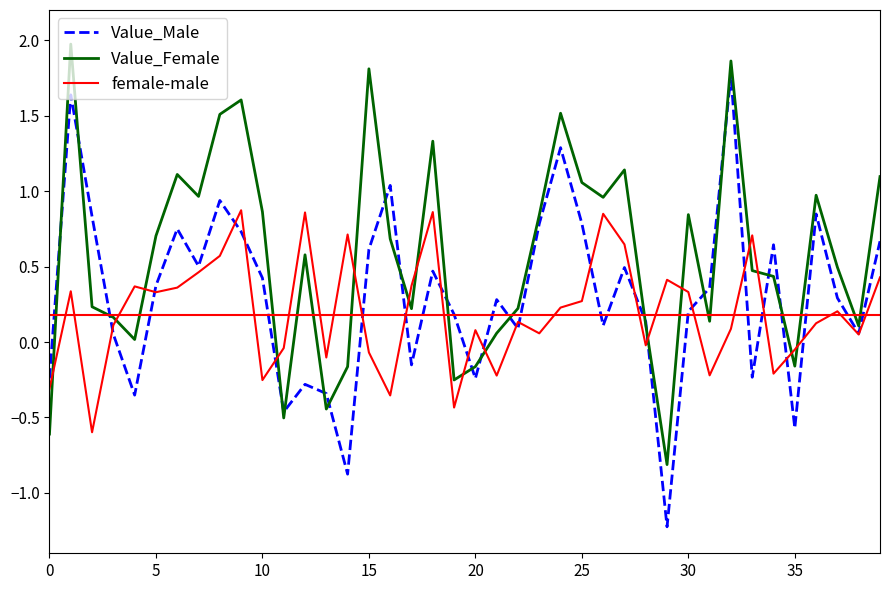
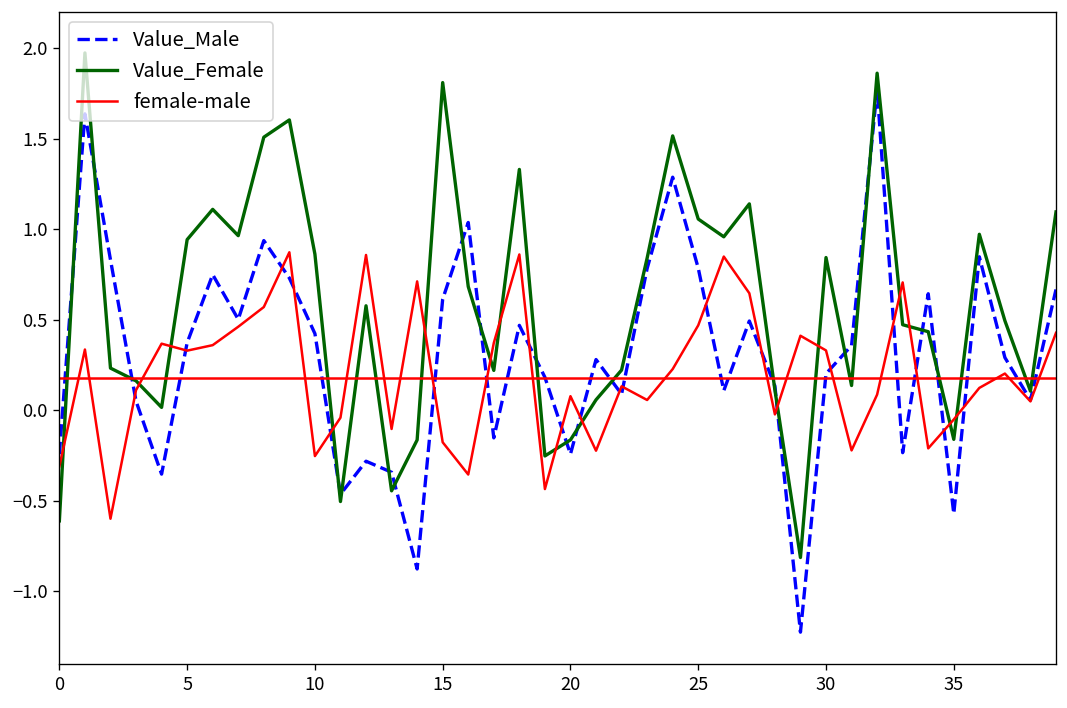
Value_Female, 5: 0.70 -> 0.94
female-male, 15: -0.07 -> -0.18
female-male, 25: 0.27 -> 0.47
